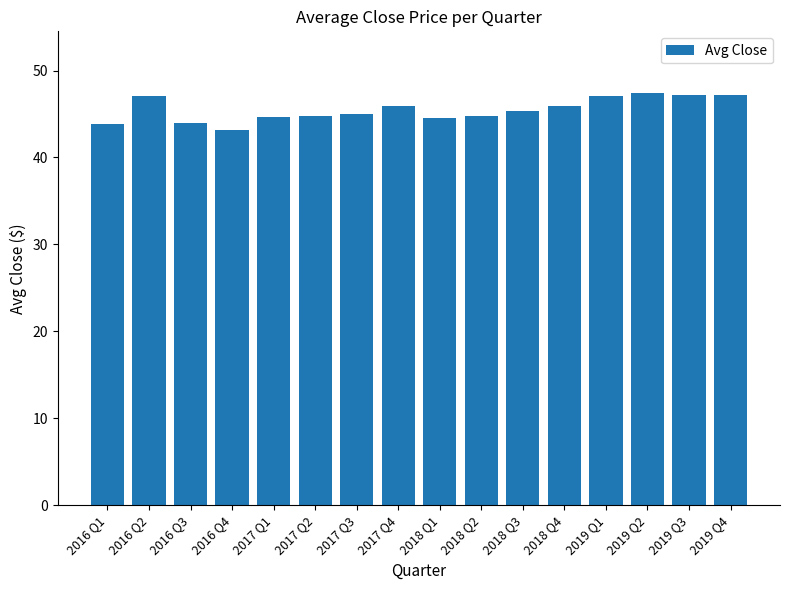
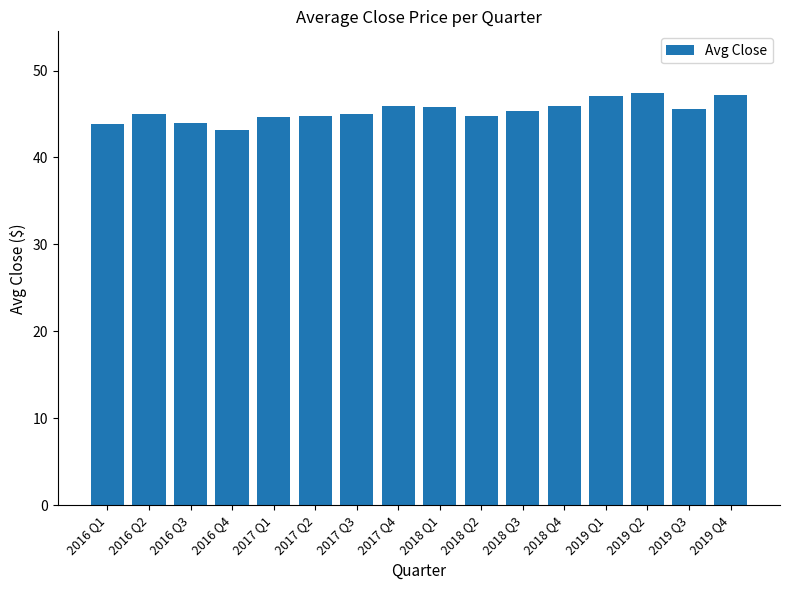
2016 Q2: 47 -> 45
2018 Q1: 45 -> 46
2019 Q3: 47 -> 46
